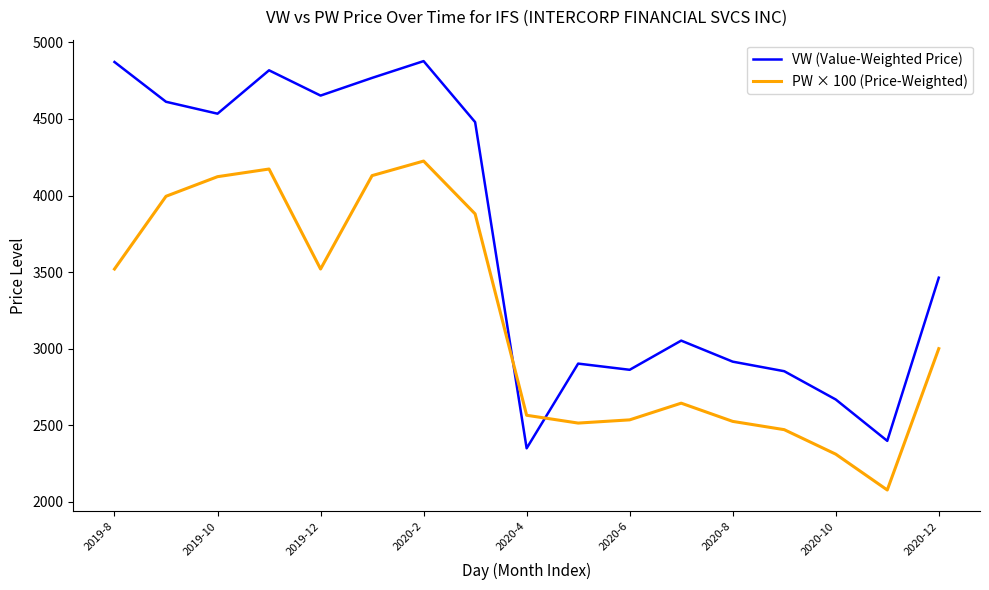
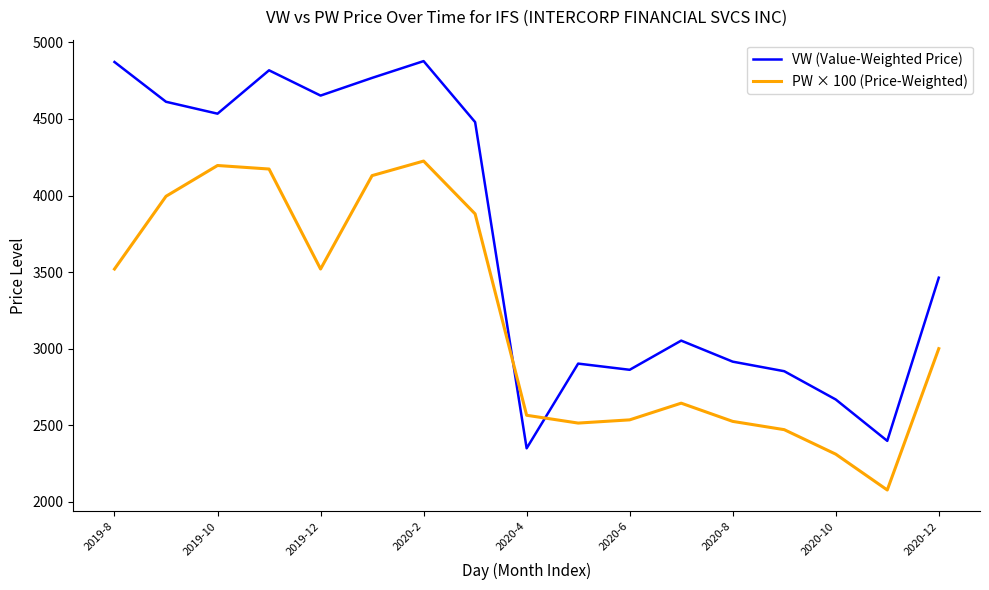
PW × 100 (Price-Weighted), 2019-10: 4120 -> 4200
